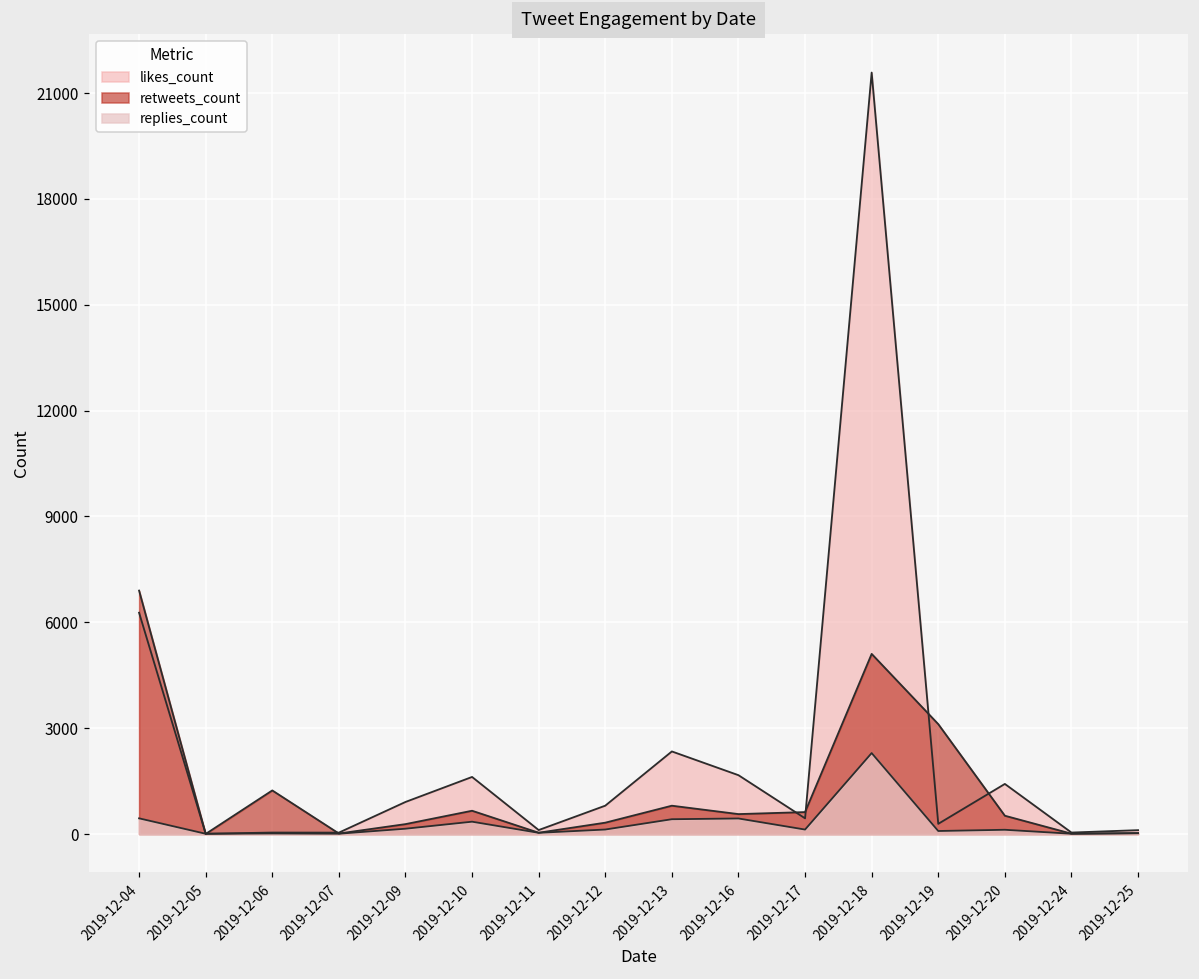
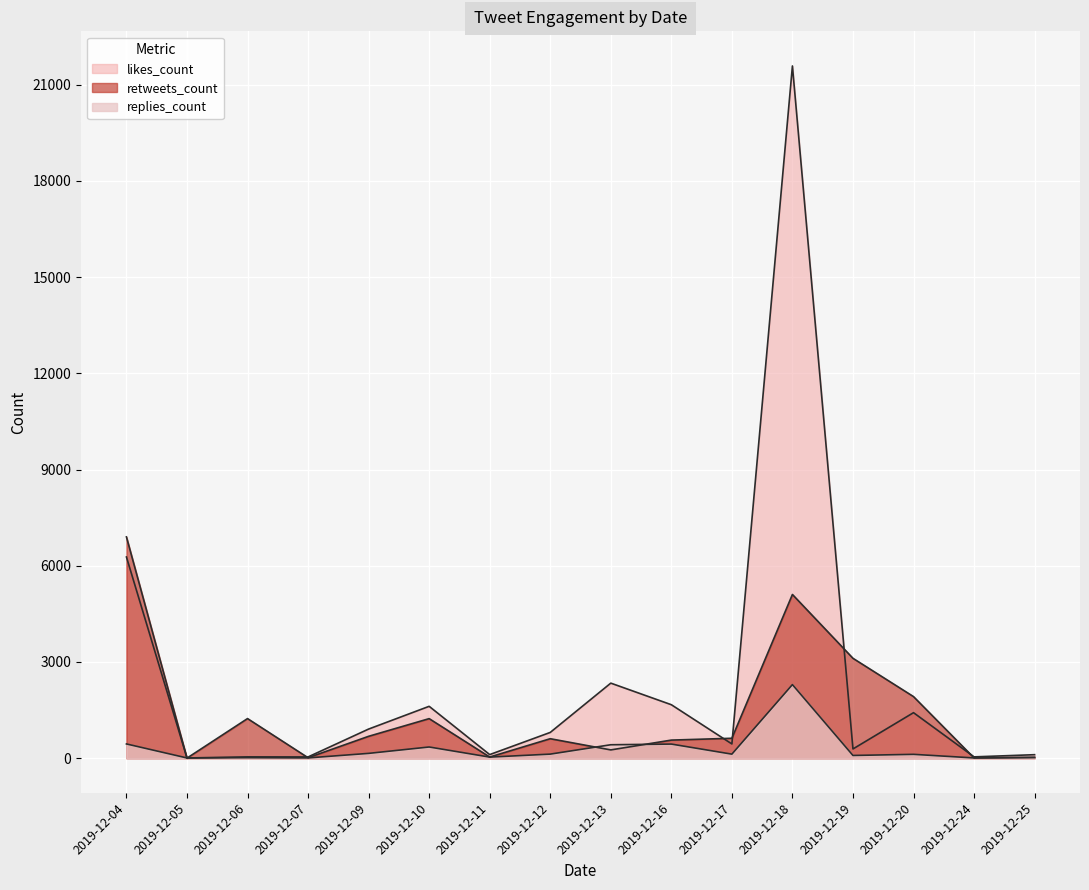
retweets_count, 2019-12-09: 300 -> 700
retweets_count, 2019-12-10: 700 -> 1200
retweets_count, 2019-12-12: 300 -> 600
retweets_count, 2019-12-13: 800 -> 300
retweets_count, 2019-12-20: 500 -> 1900
